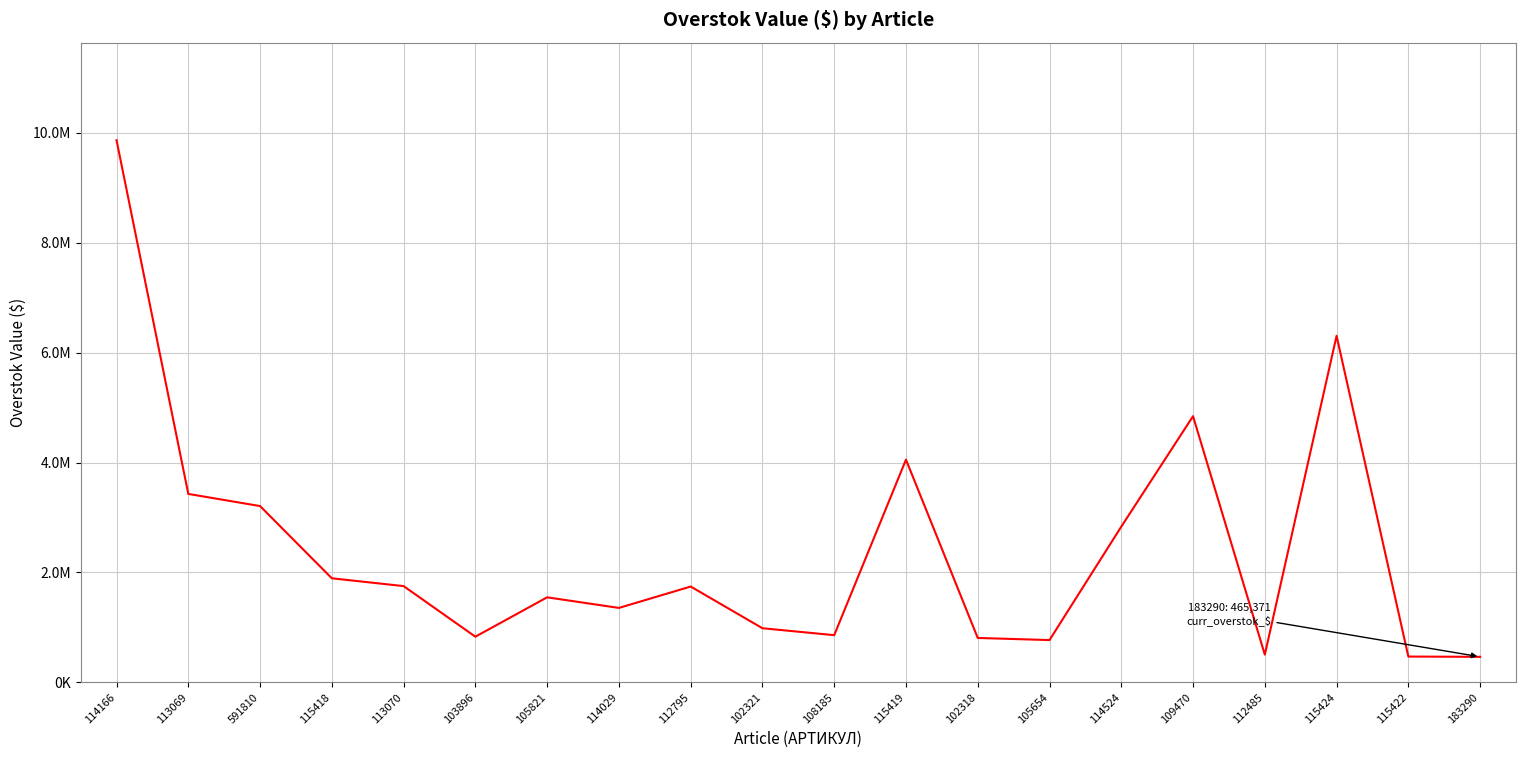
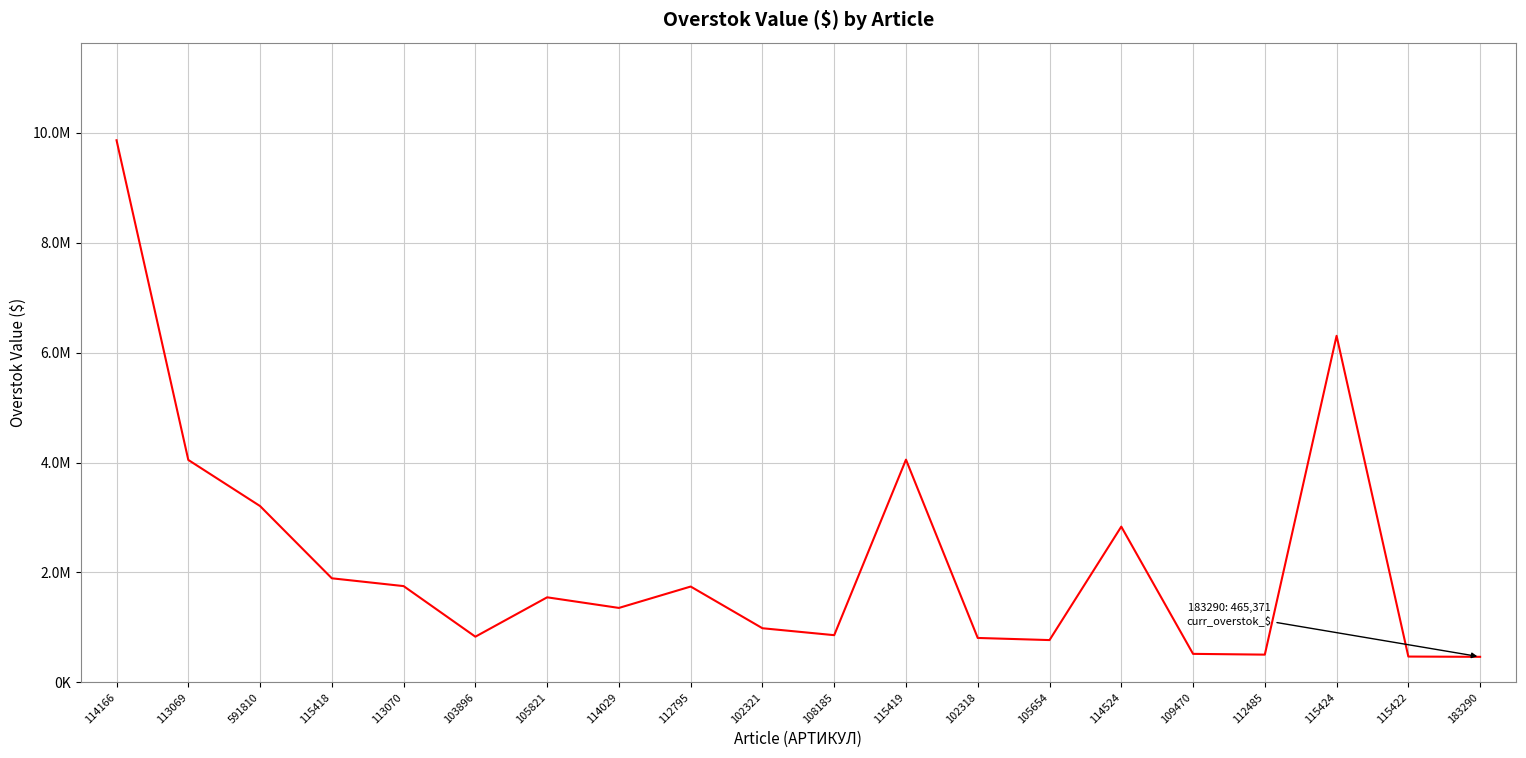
113069: 3400000 -> 4000000
109470: 4800000 -> 500000
